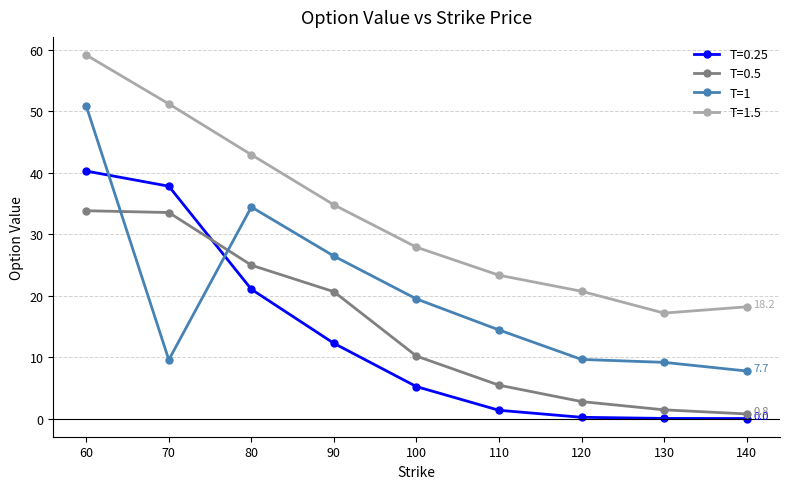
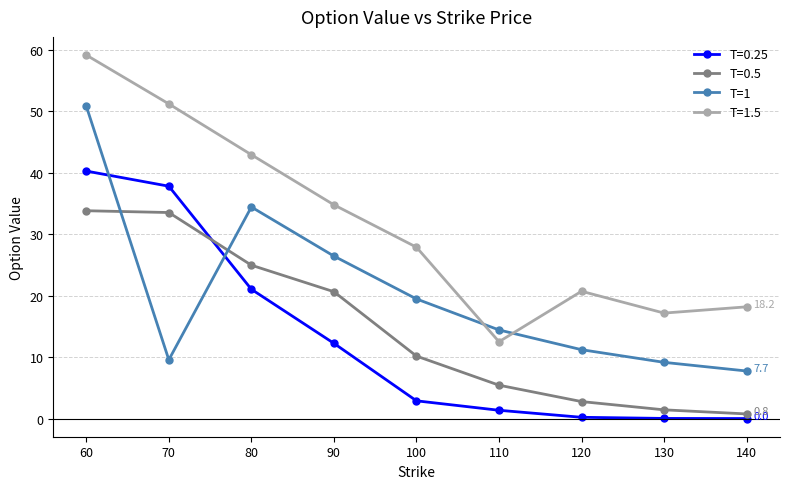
T=0.25, 100: 5 -> 3
T=1.5, 110: 23 -> 13
T=1, 120: 10 -> 11
